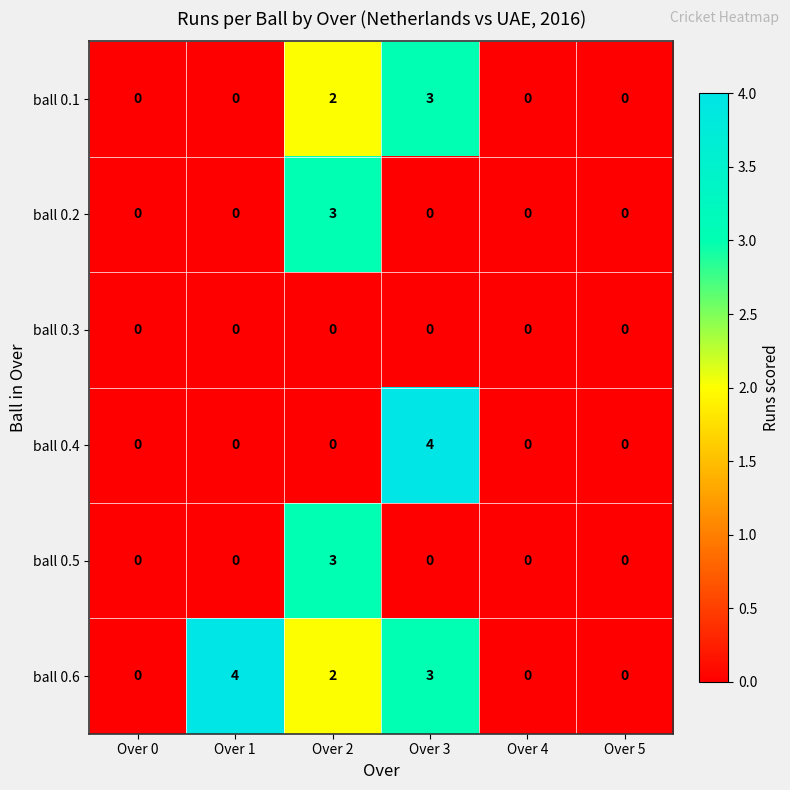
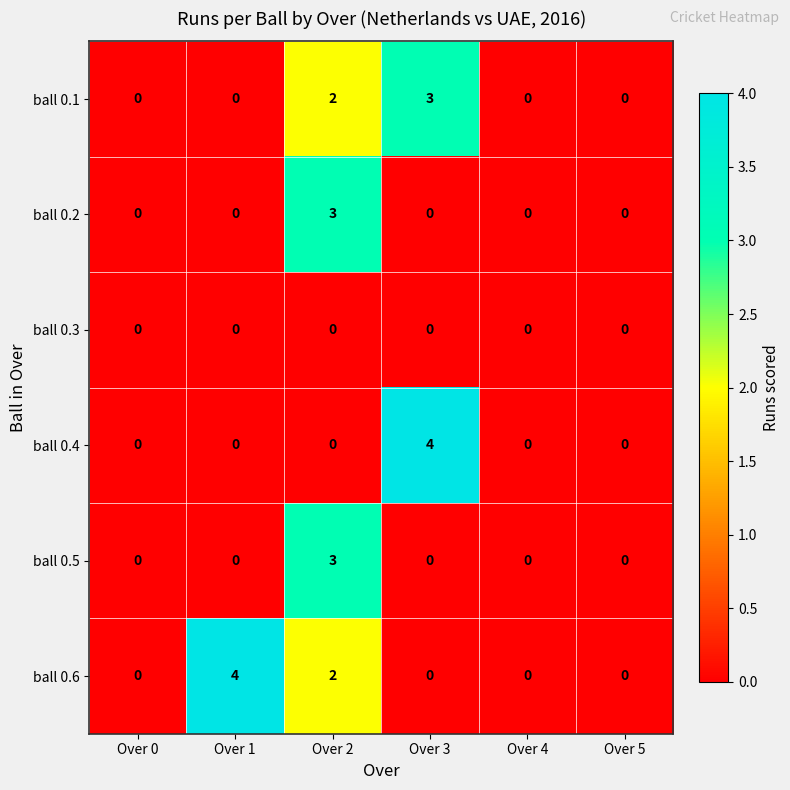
ball 0.6, Over 3: 3 -> 0
